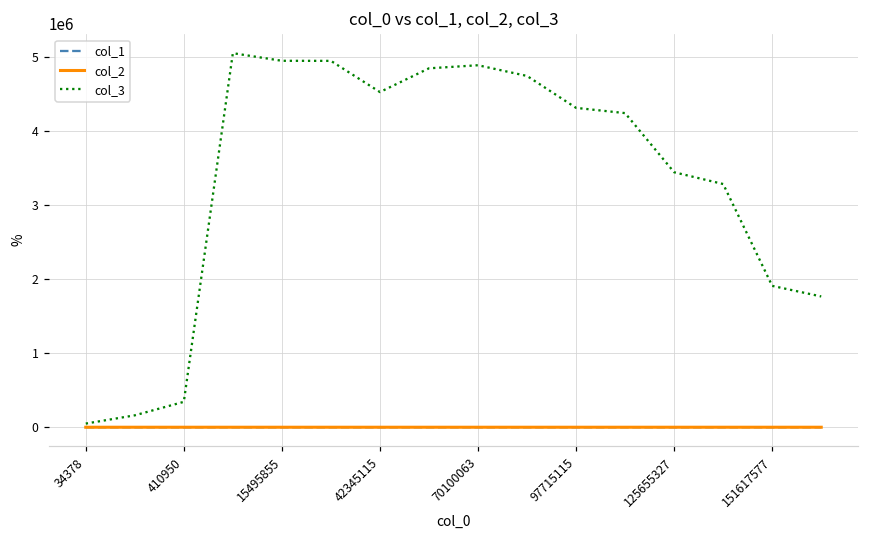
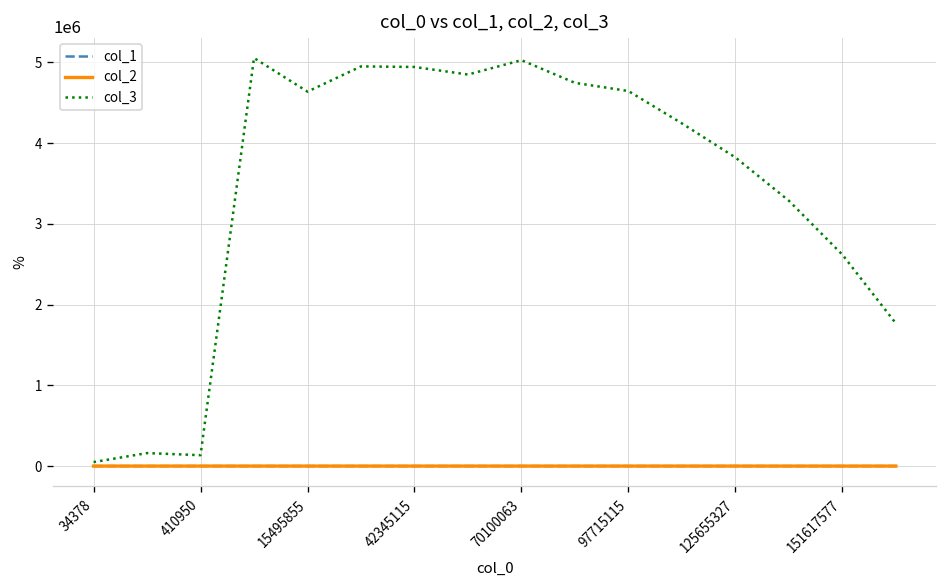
col_3, 410950: 300000 -> 100000
col_3, 15495855: 5000000 -> 4600000
col_3, 42345115: 4500000 -> 4900000
col_3, 70100063: 4900000 -> 5000000
col_3, 97715115: 4300000 -> 4600000
col_3, 125655327: 3400000 -> 3800000
col_3, 151617577: 1900000 -> 2600000
